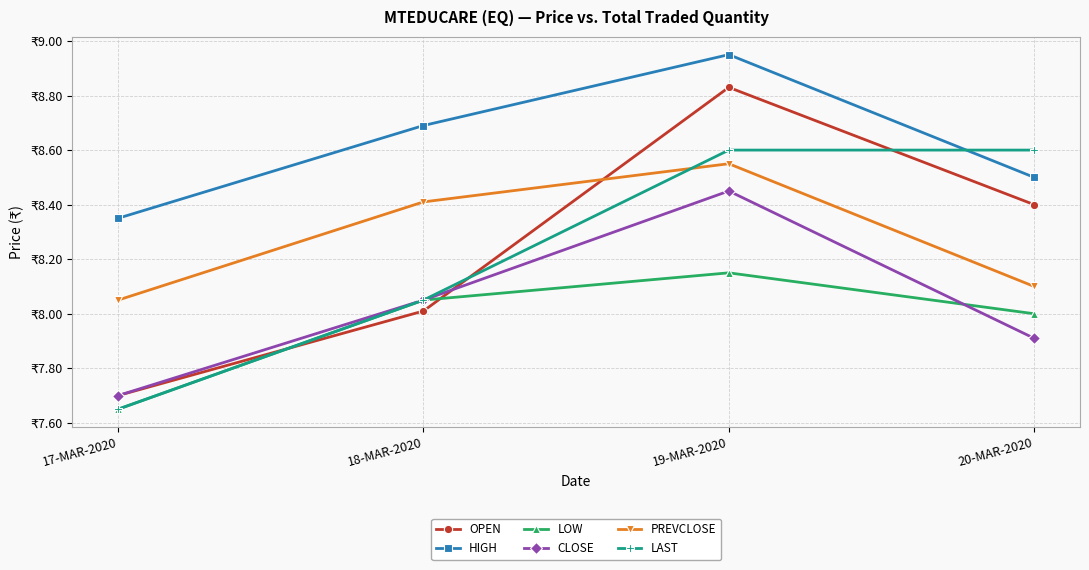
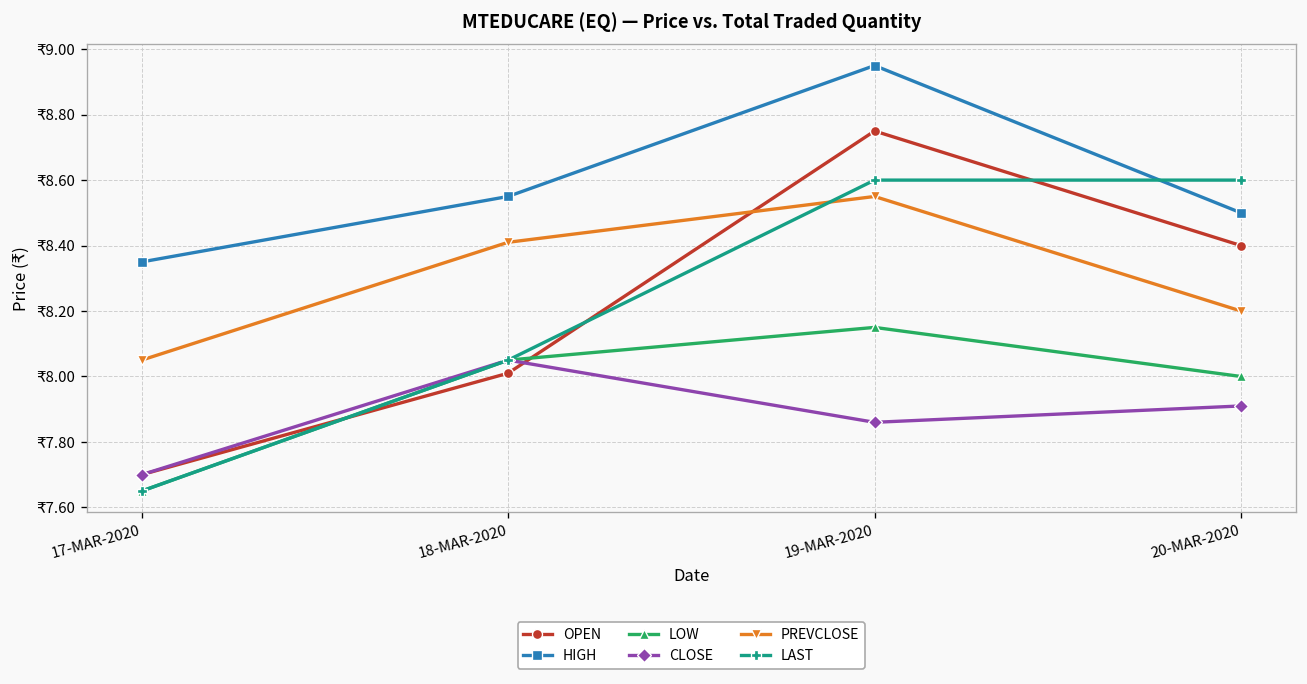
HIGH, 18-MAR-2020: ₹8.69 -> ₹8.55
OPEN, 19-MAR-2020: ₹8.83 -> ₹8.75
CLOSE, 19-MAR-2020: ₹8.45 -> ₹7.86
PREVCLOSE, 20-MAR-2020: ₹8.1 -> ₹8.2
